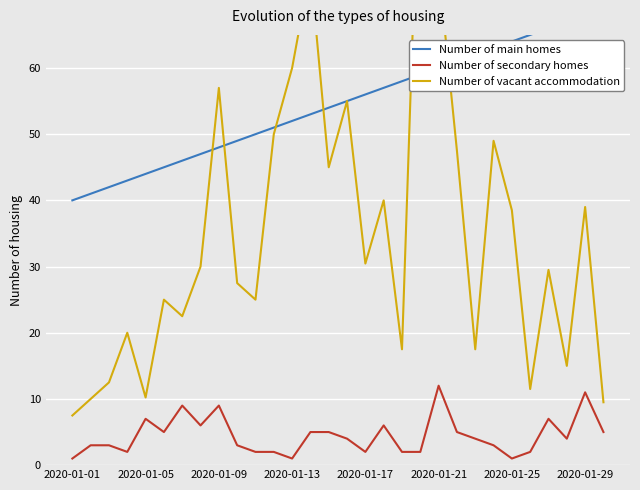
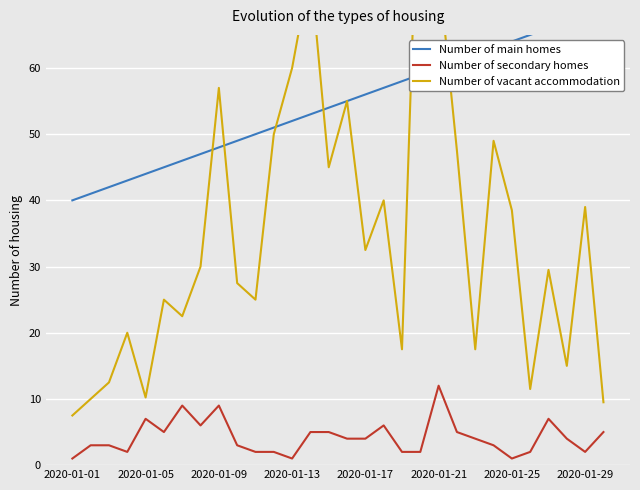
Number of secondary homes, 2020-01-17: 2 -> 4
Number of vacant accommodation, 2020-01-17: 30 -> 33
Number of secondary homes, 2020-01-29: 11 -> 2
